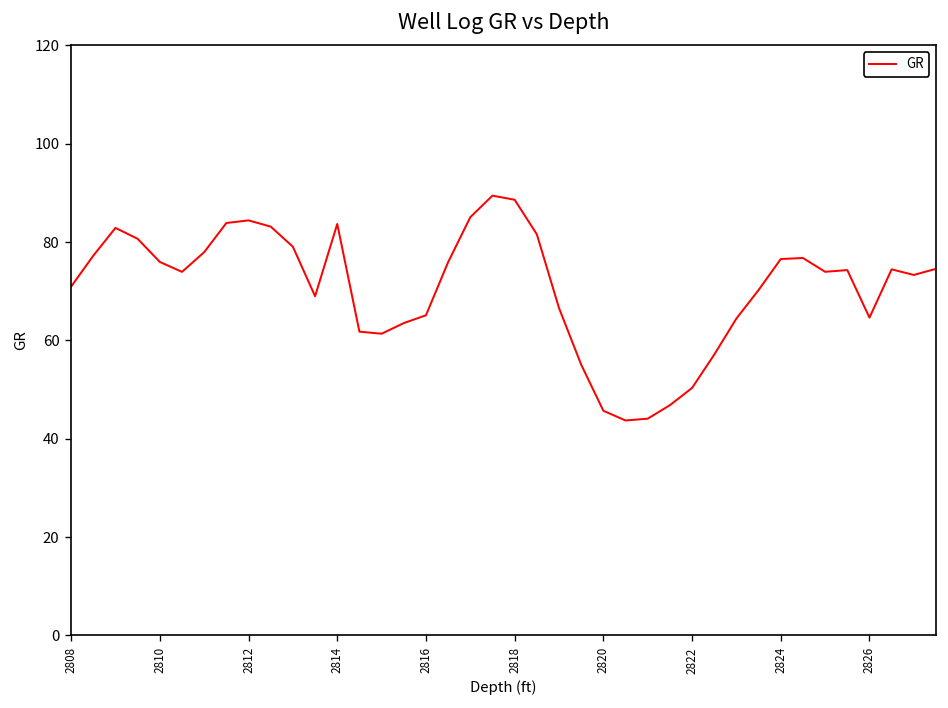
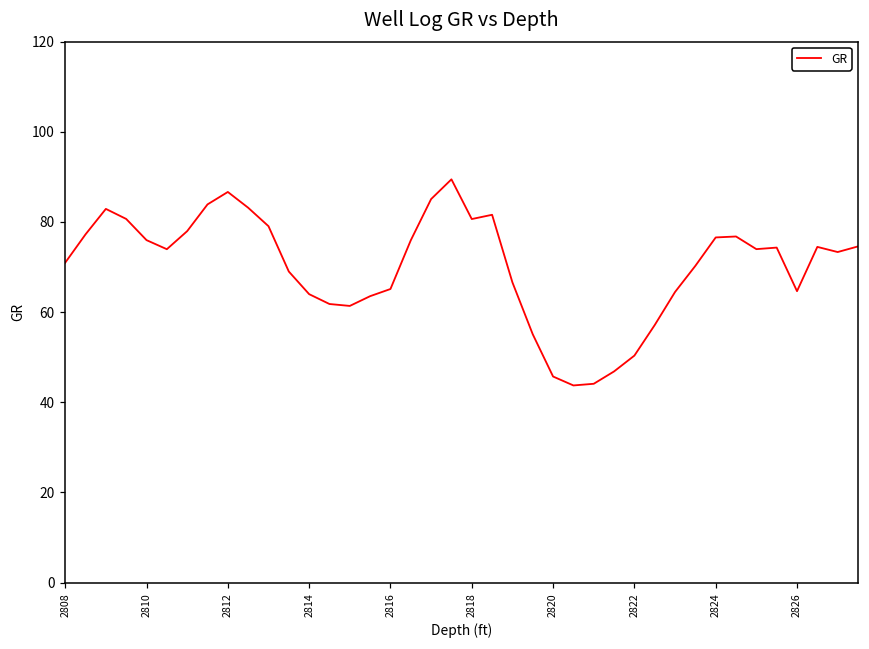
2812: 84 -> 87
2814: 84 -> 64
2818: 89 -> 81
